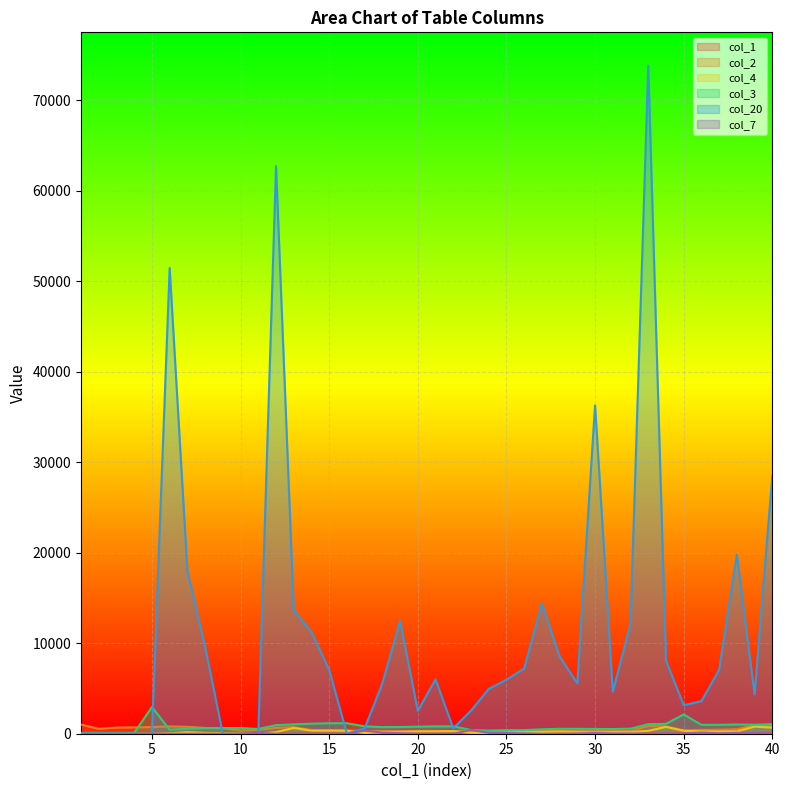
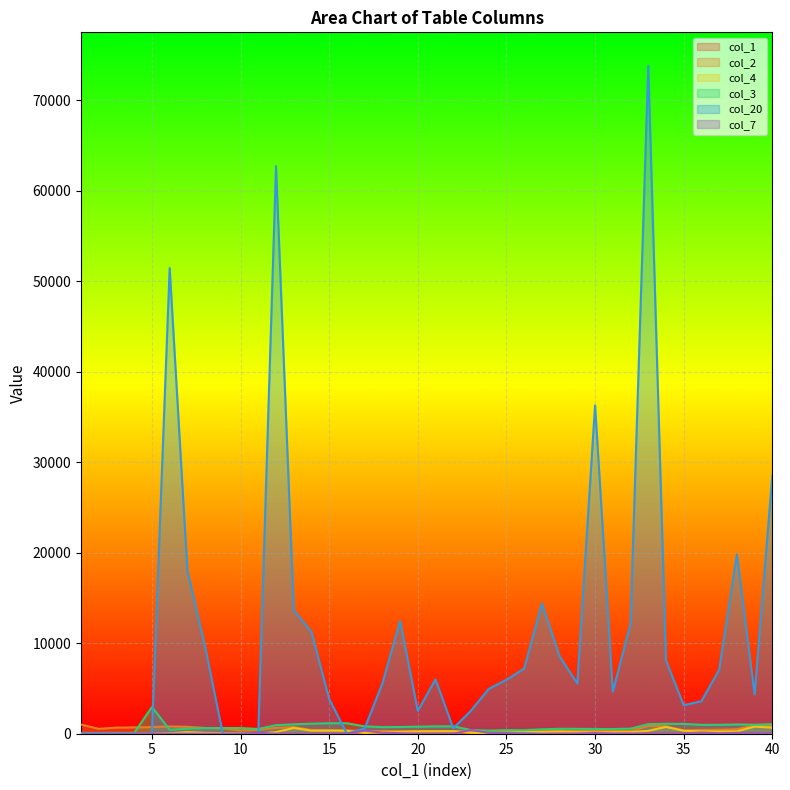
col_20, 15: 7000 -> 4000
col_3, 35: 2000 -> 1000
